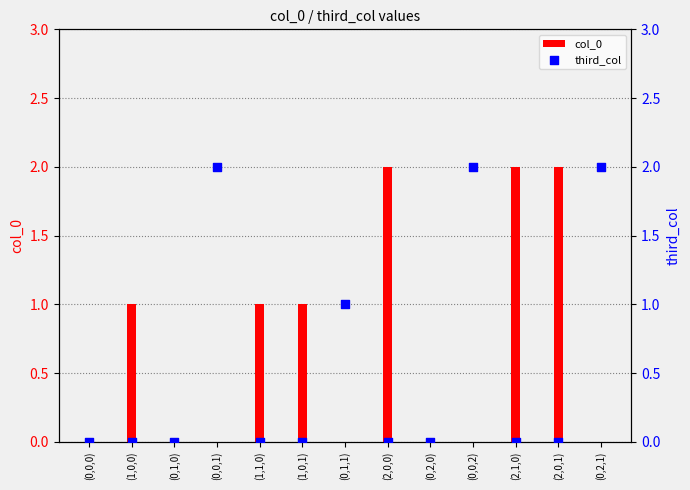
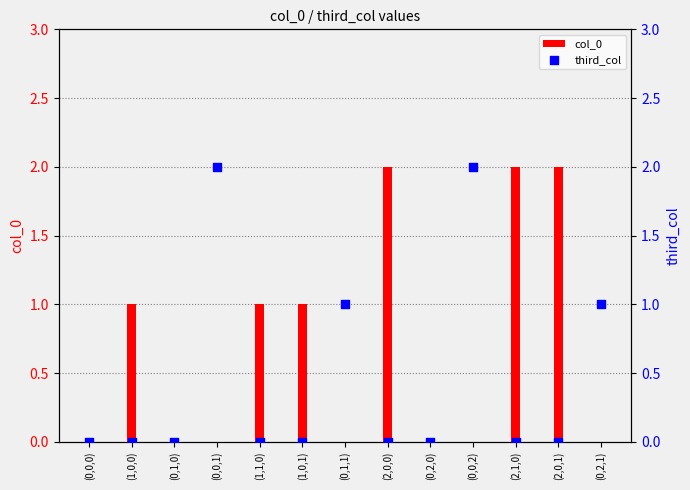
third_col, (0,2,1): 2 -> 1
